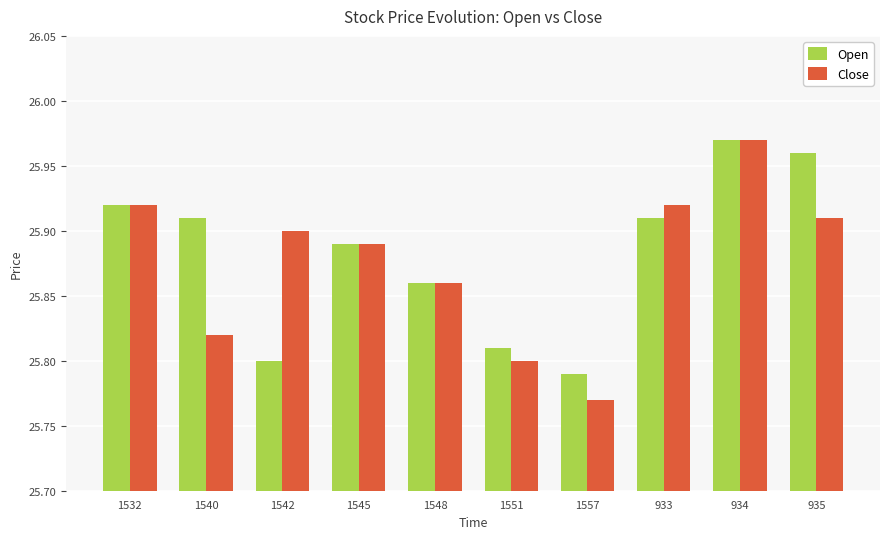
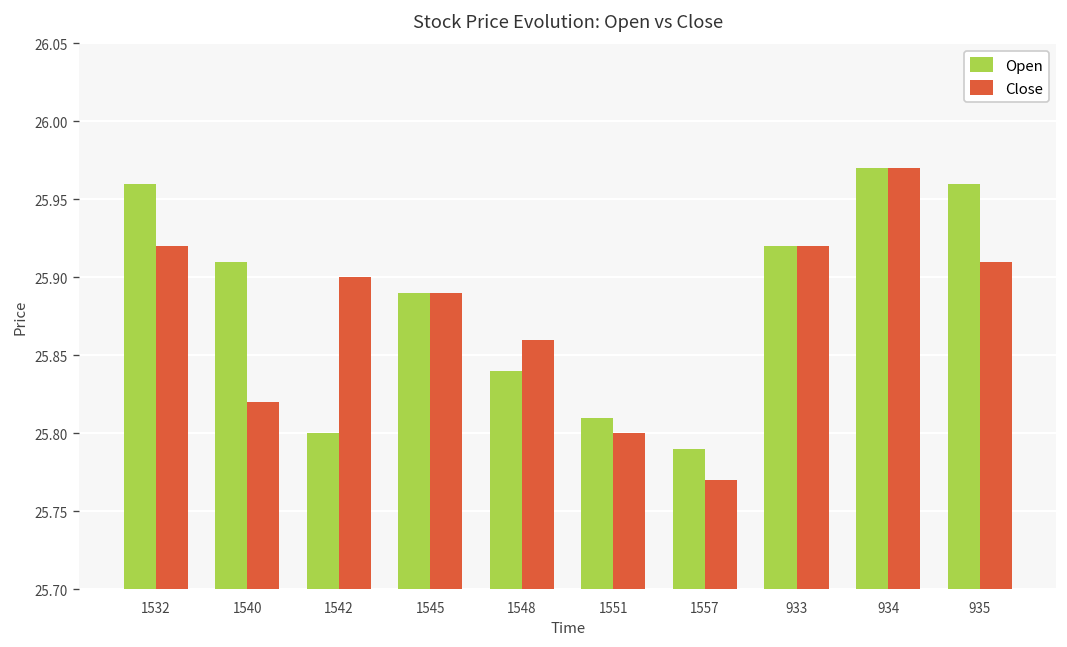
Open, 1532: 25.92 -> 25.96
Open, 1548: 25.86 -> 25.84
Open, 933: 25.91 -> 25.92
